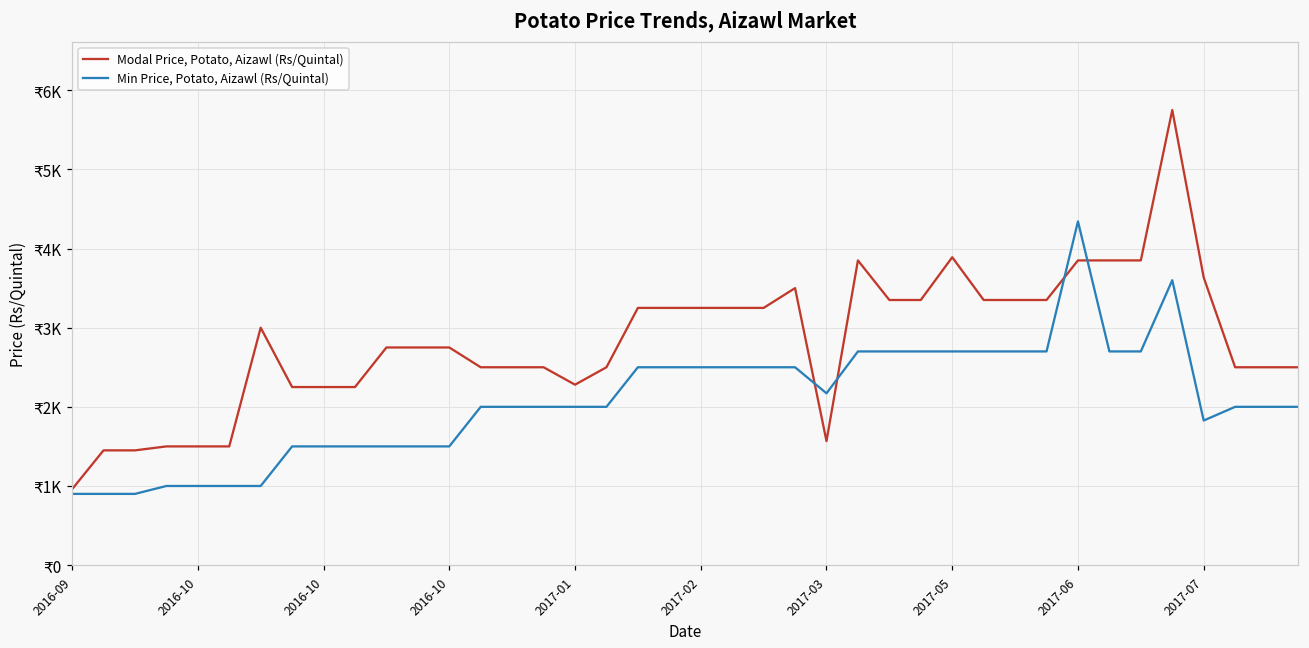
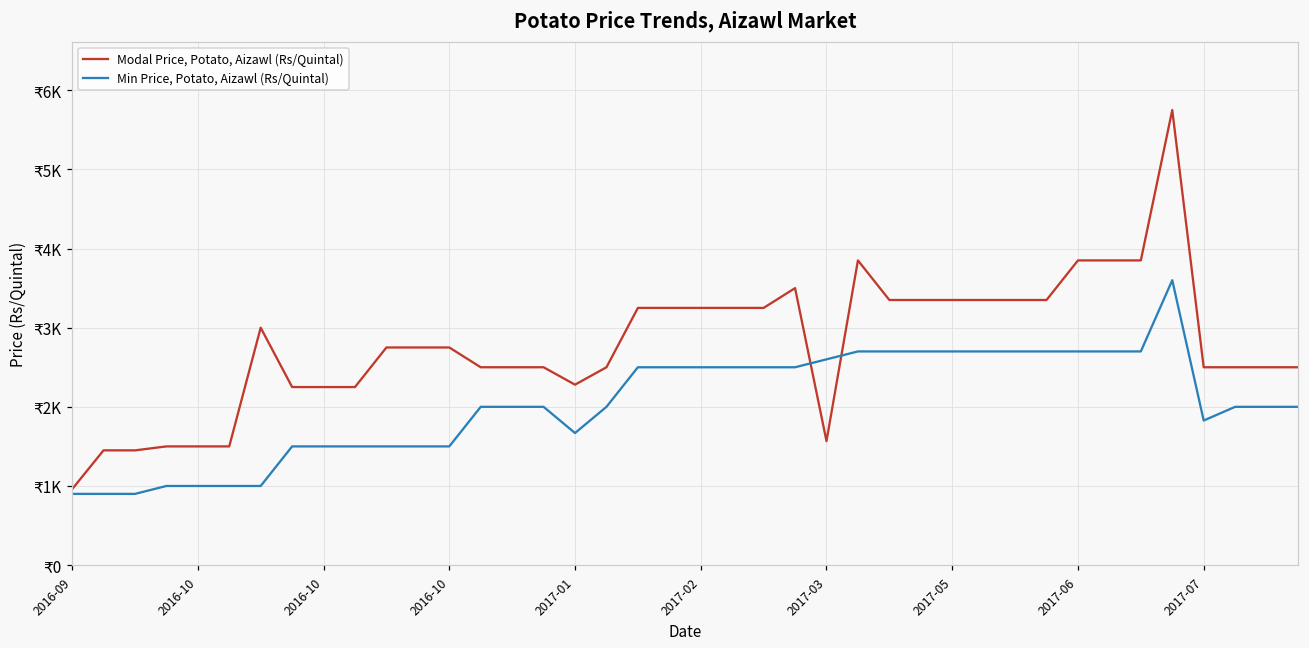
Min Price, Potato, Aizawl (Rs/Quintal), 2017-01: ₹2000 -> ₹1700
Min Price, Potato, Aizawl (Rs/Quintal), 2017-03: ₹2200 -> ₹2600
Modal Price, Potato, Aizawl (Rs/Quintal), 2017-05: ₹3900 -> ₹3400
Min Price, Potato, Aizawl (Rs/Quintal), 2017-06: ₹4300 -> ₹2700
Modal Price, Potato, Aizawl (Rs/Quintal), 2017-07: ₹3600 -> ₹2500
